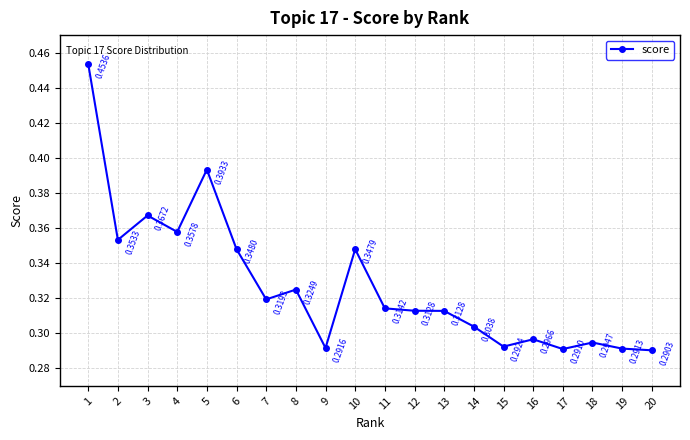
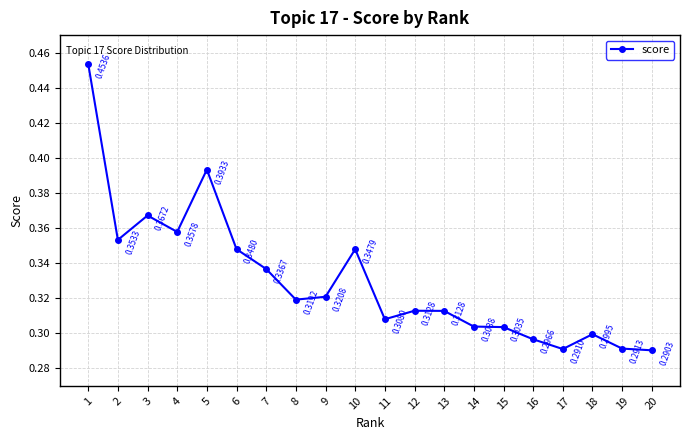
7: 0.3193 -> 0.3367
8: 0.3249 -> 0.3192
9: 0.2916 -> 0.3208
11: 0.3142 -> 0.3080
15: 0.2924 -> 0.3035
18: 0.2947 -> 0.2995
